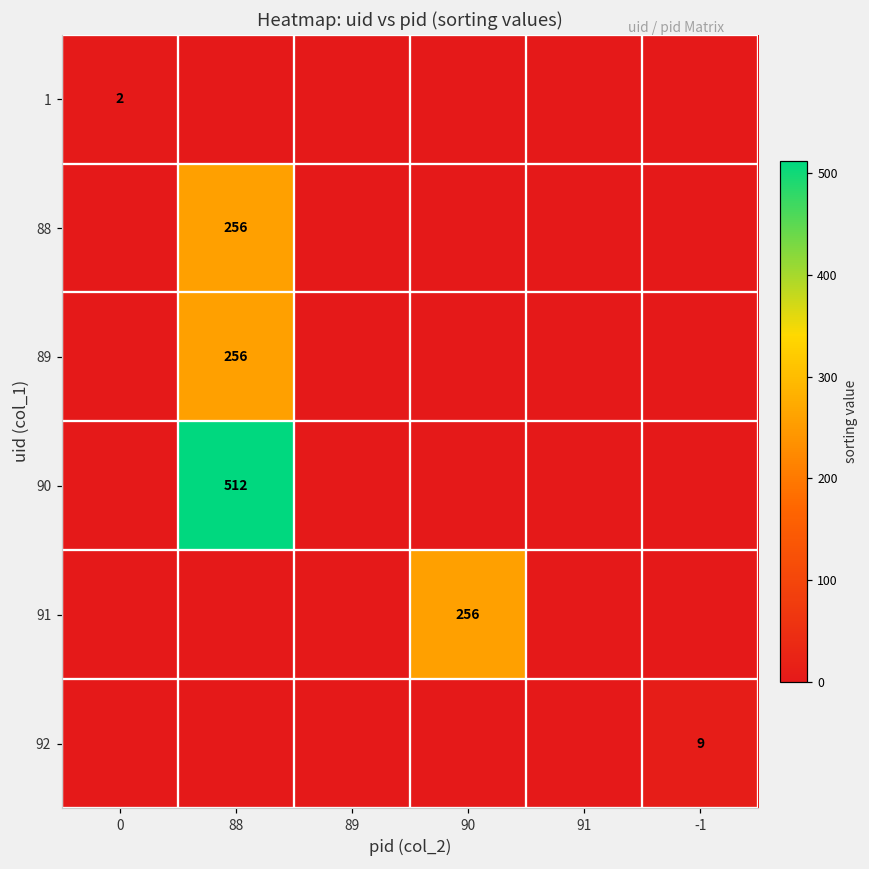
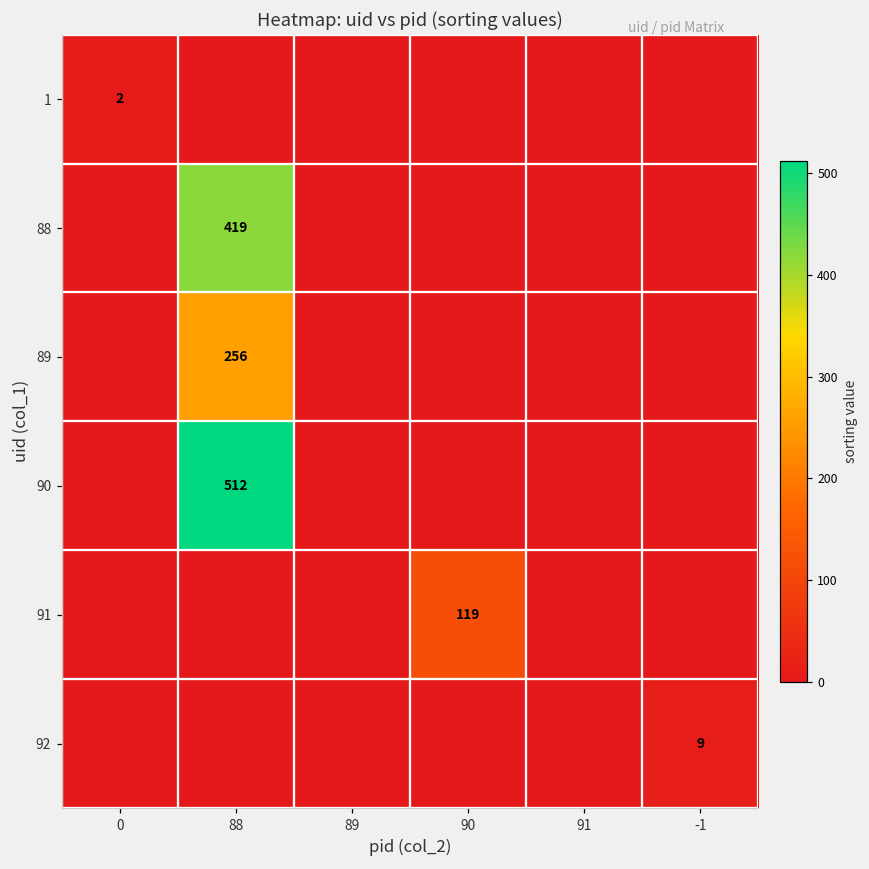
88, 88: 256 -> 419
91, 90: 256 -> 119
